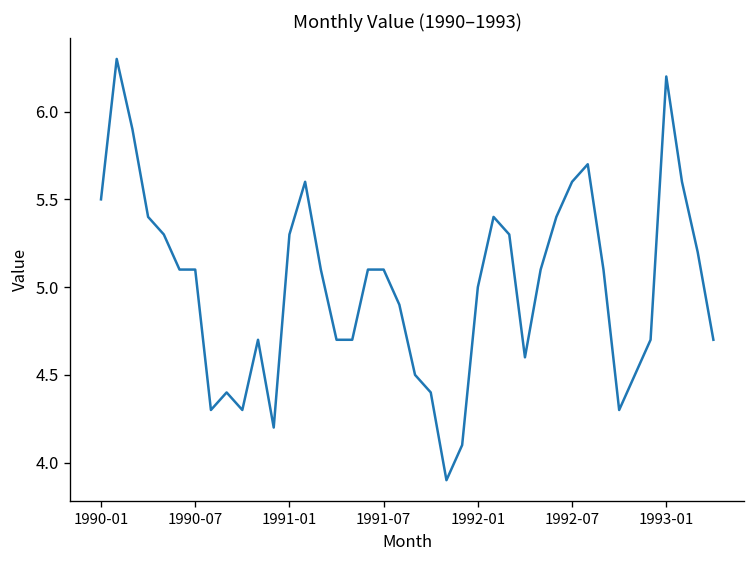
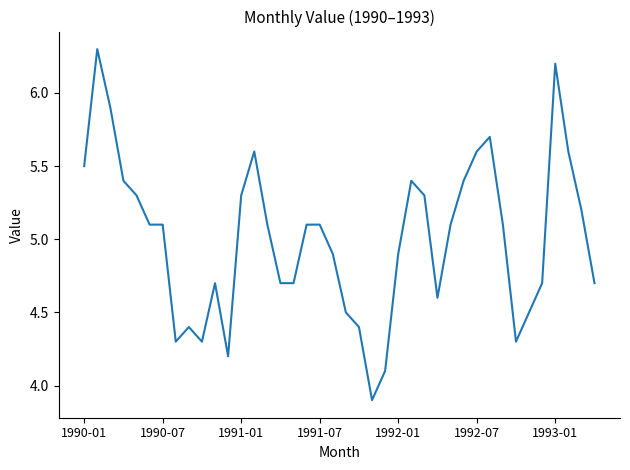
1992-01: 5.0 -> 4.9
